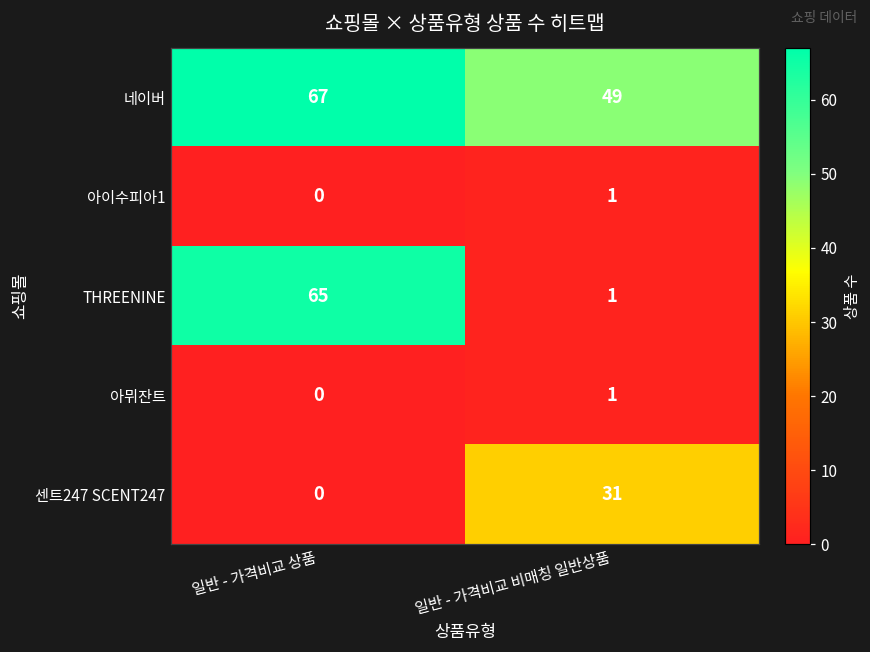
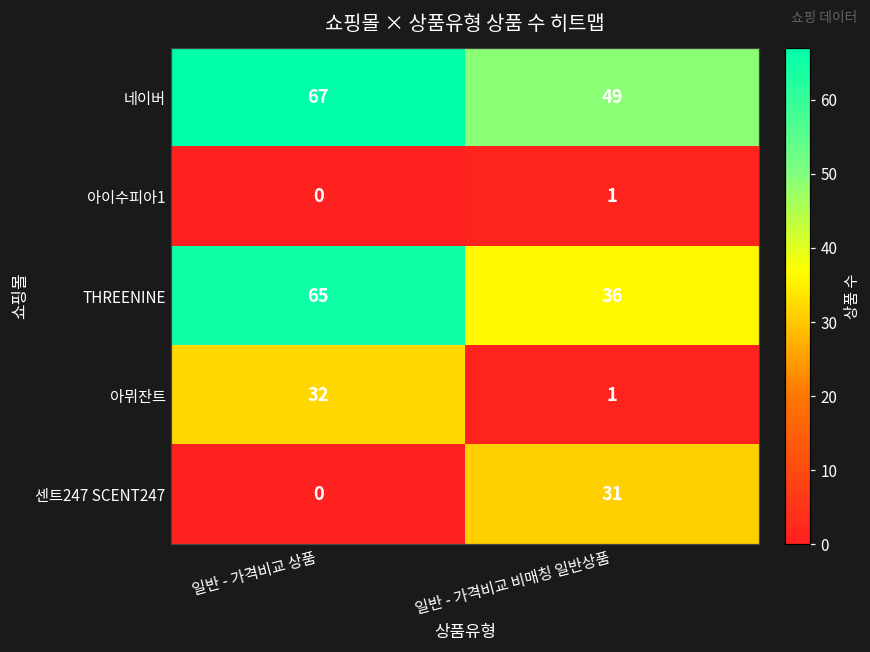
THREENINE, 일반 - 가격비교 비매칭 일반상품: 1 -> 36
아뮈잔트, 일반 - 가격비교 상품: 0 -> 32
